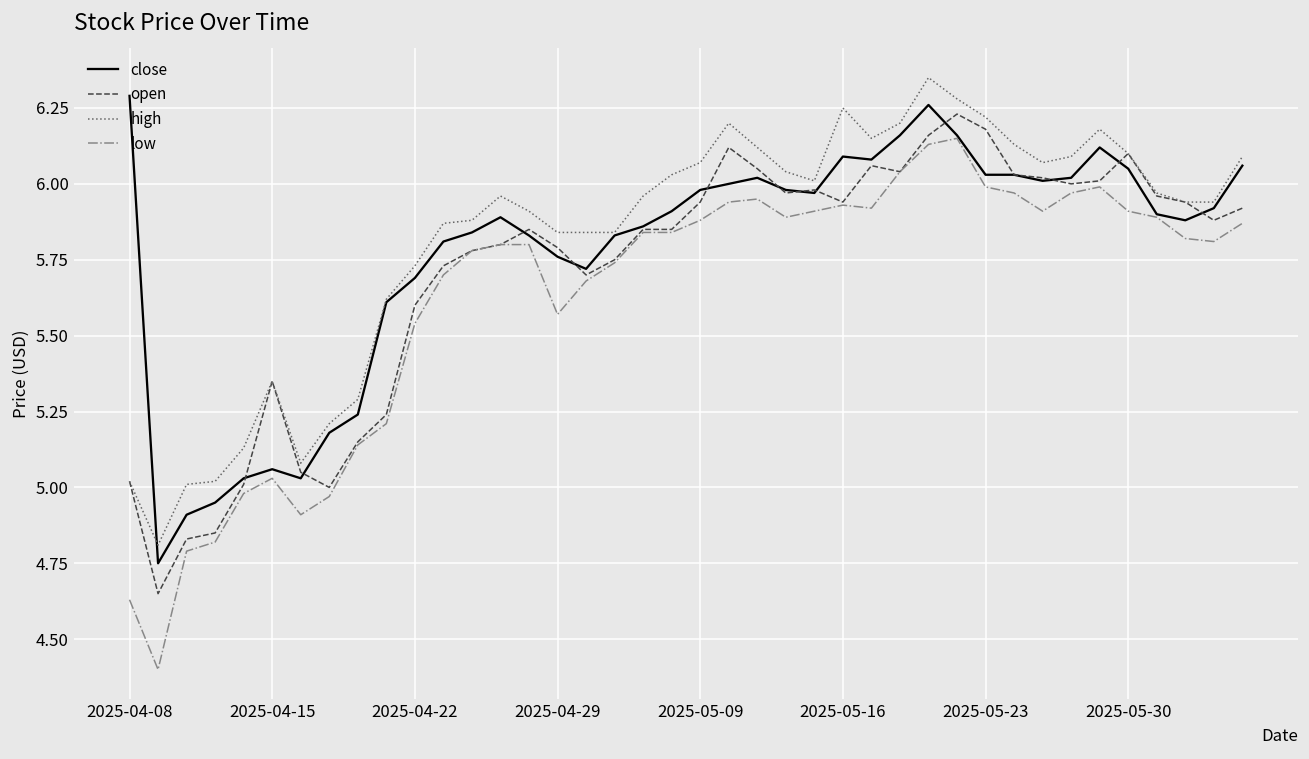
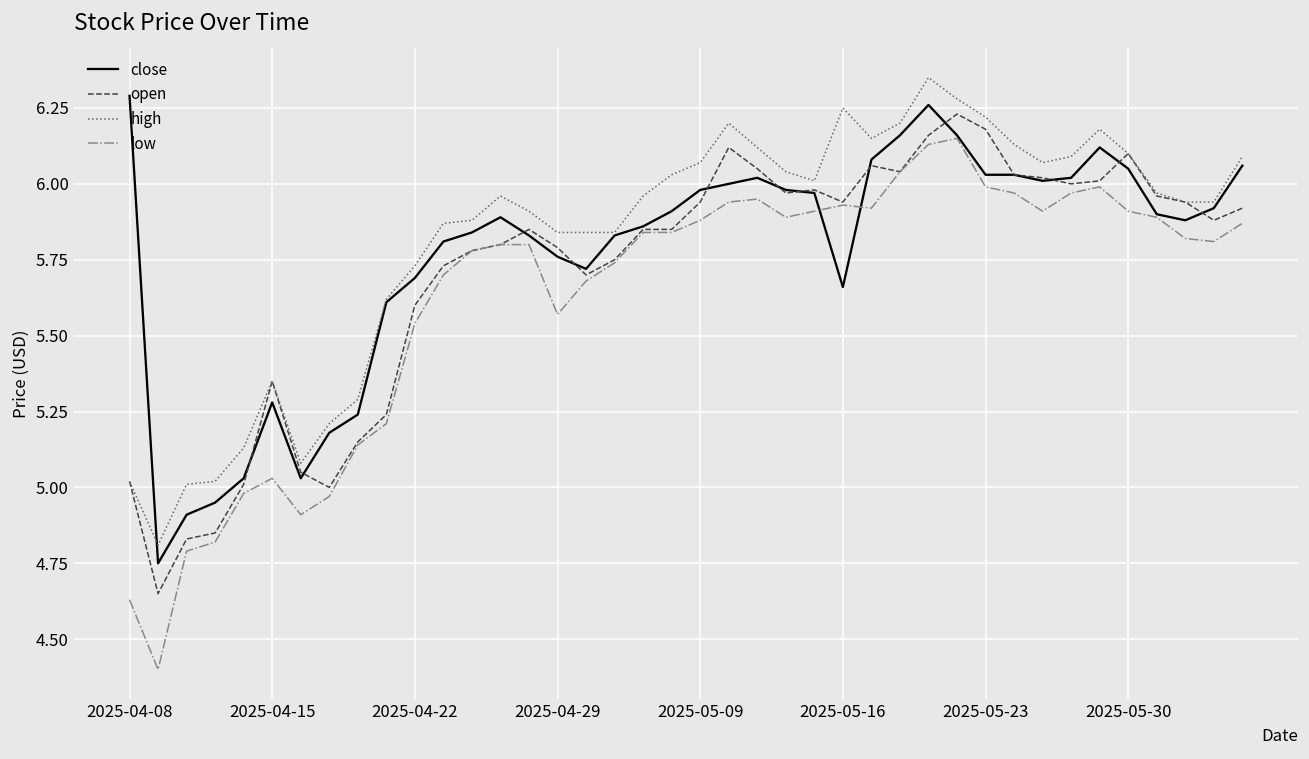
close, 2025-04-15: 5.06 -> 5.28
close, 2025-05-16: 6.09 -> 5.66
